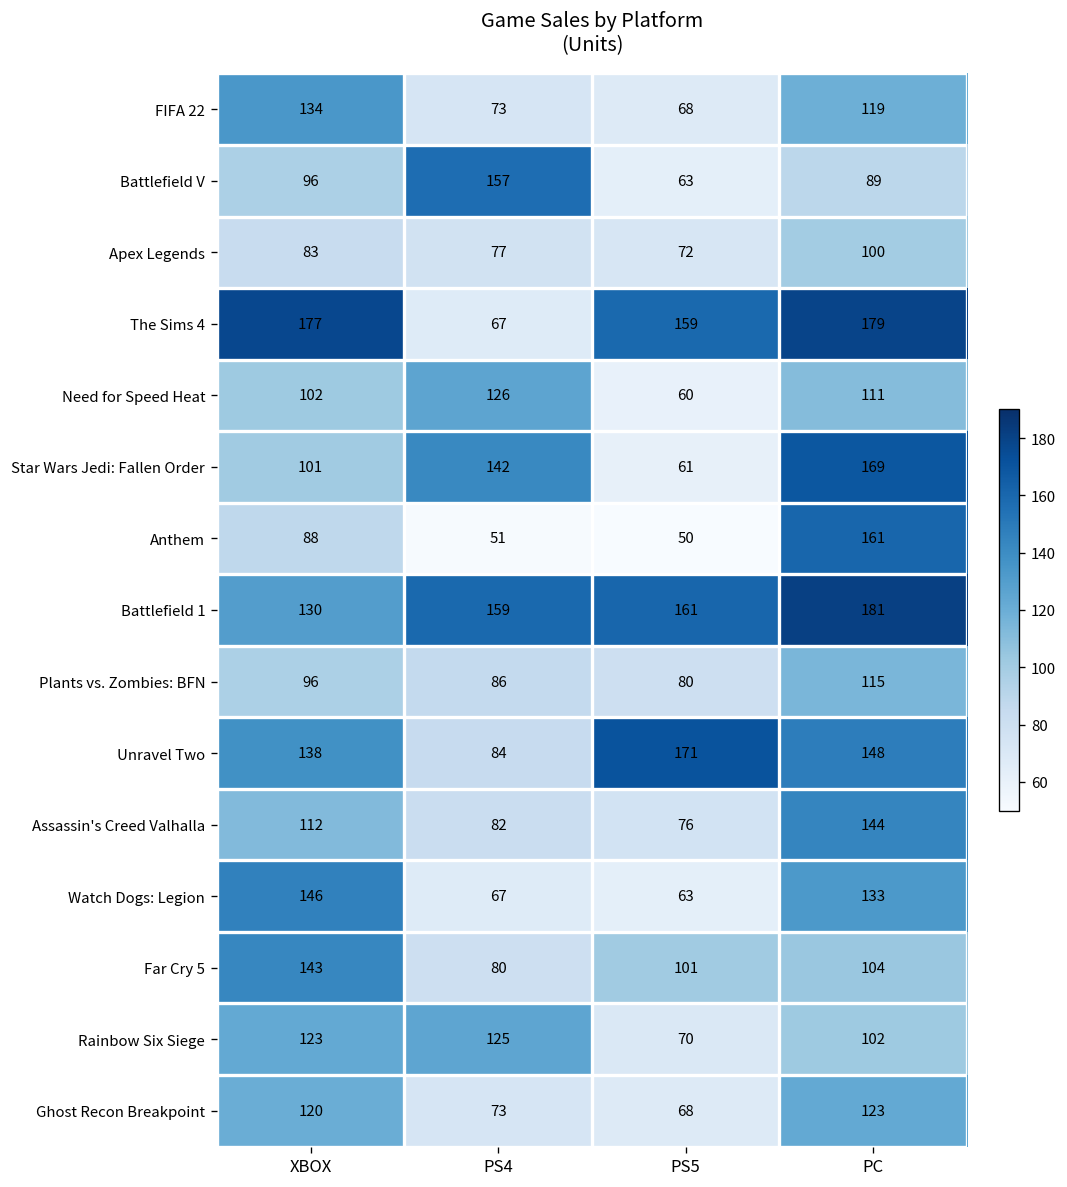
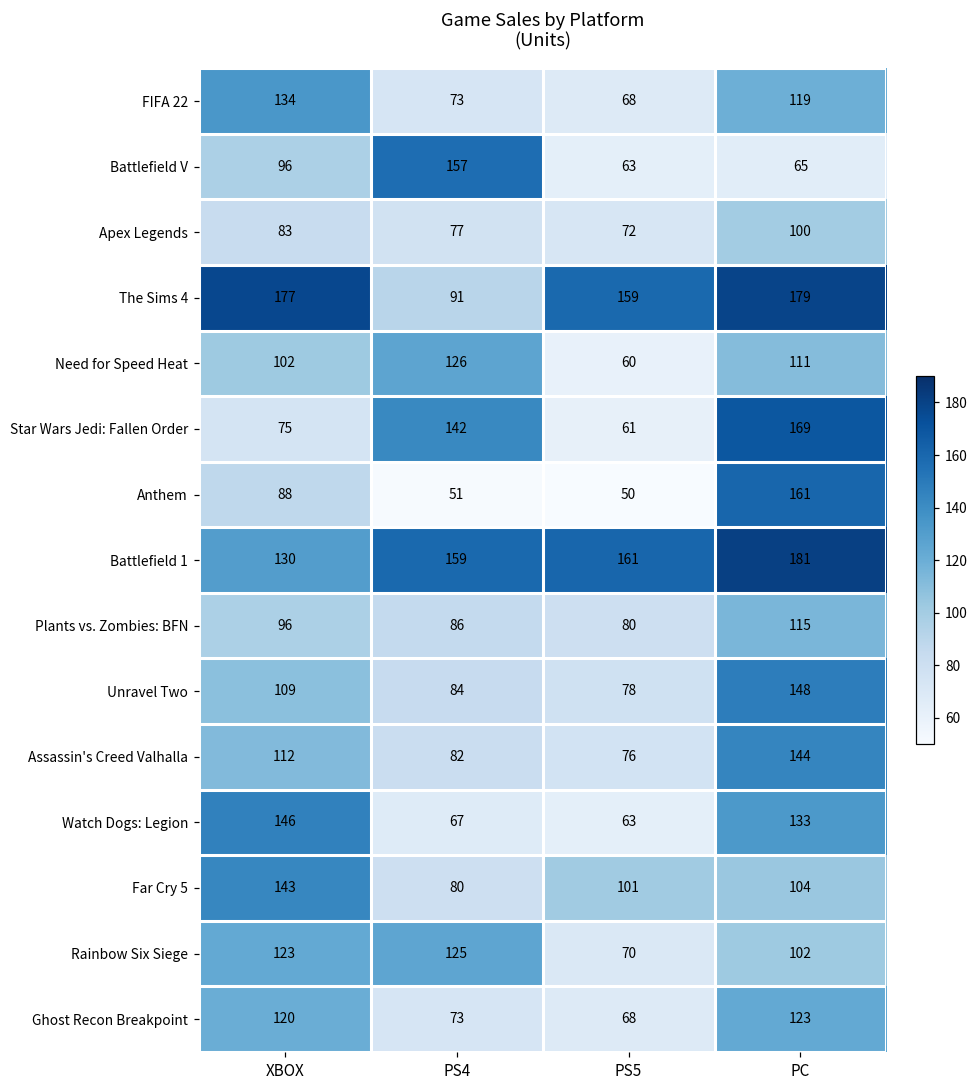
Battlefield V, PC: 89 -> 65
The Sims 4, PS4: 67 -> 91
Star Wars Jedi: Fallen Order, XBOX: 101 -> 75
Unravel Two, XBOX: 138 -> 109
Unravel Two, PS5: 171 -> 78
